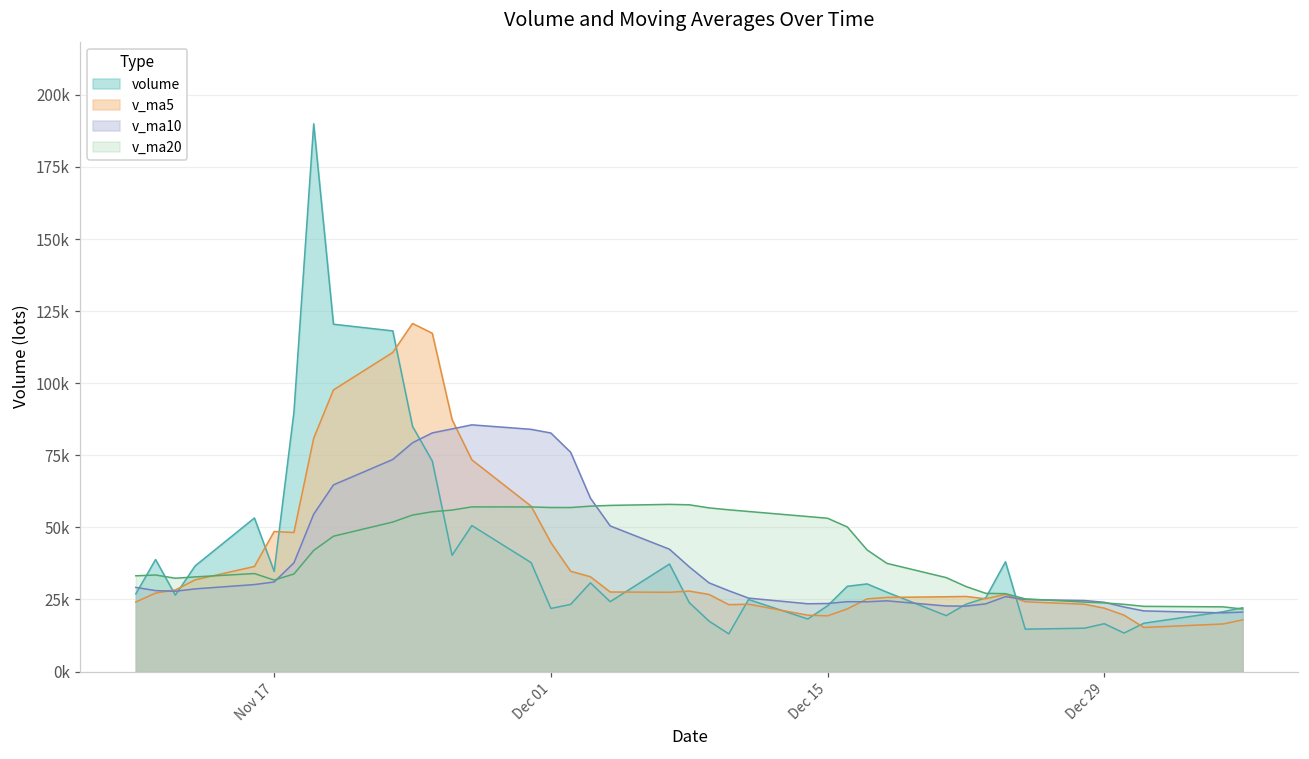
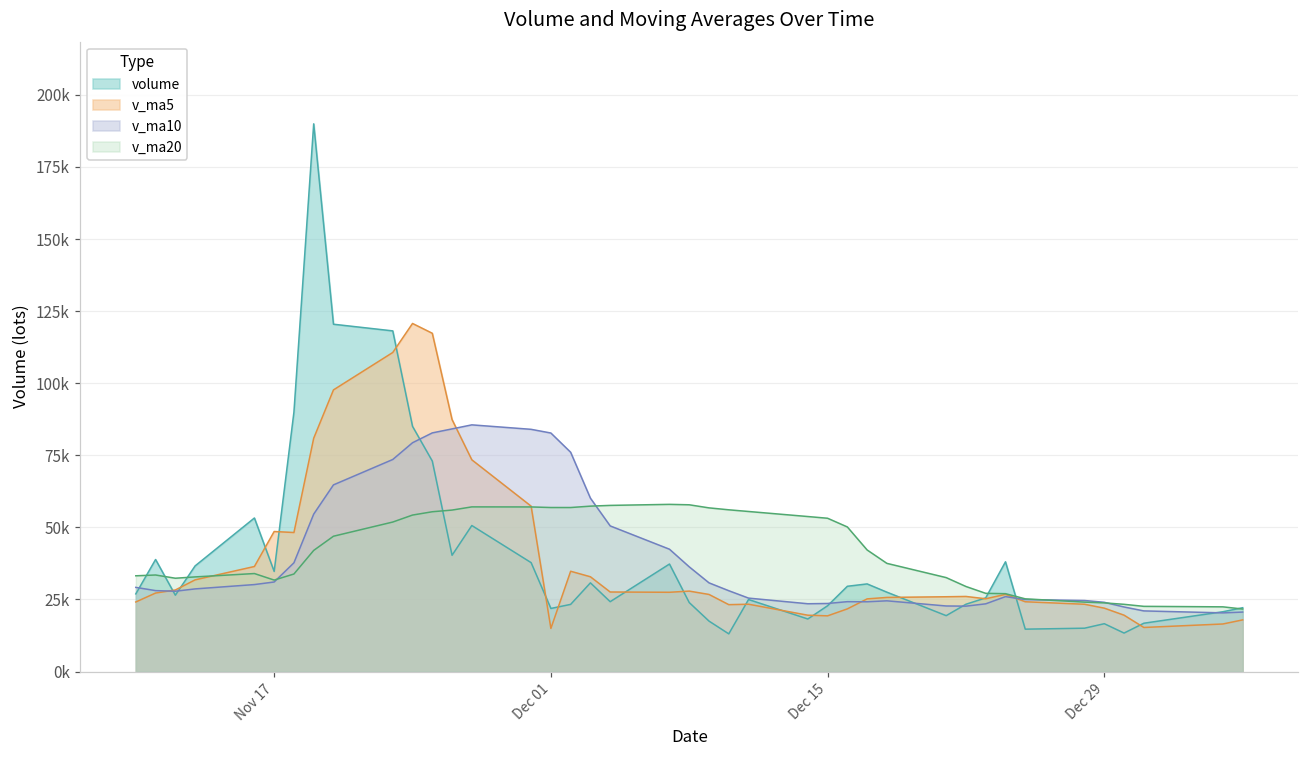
v_ma5, Dec 01: 45000 -> 15000
